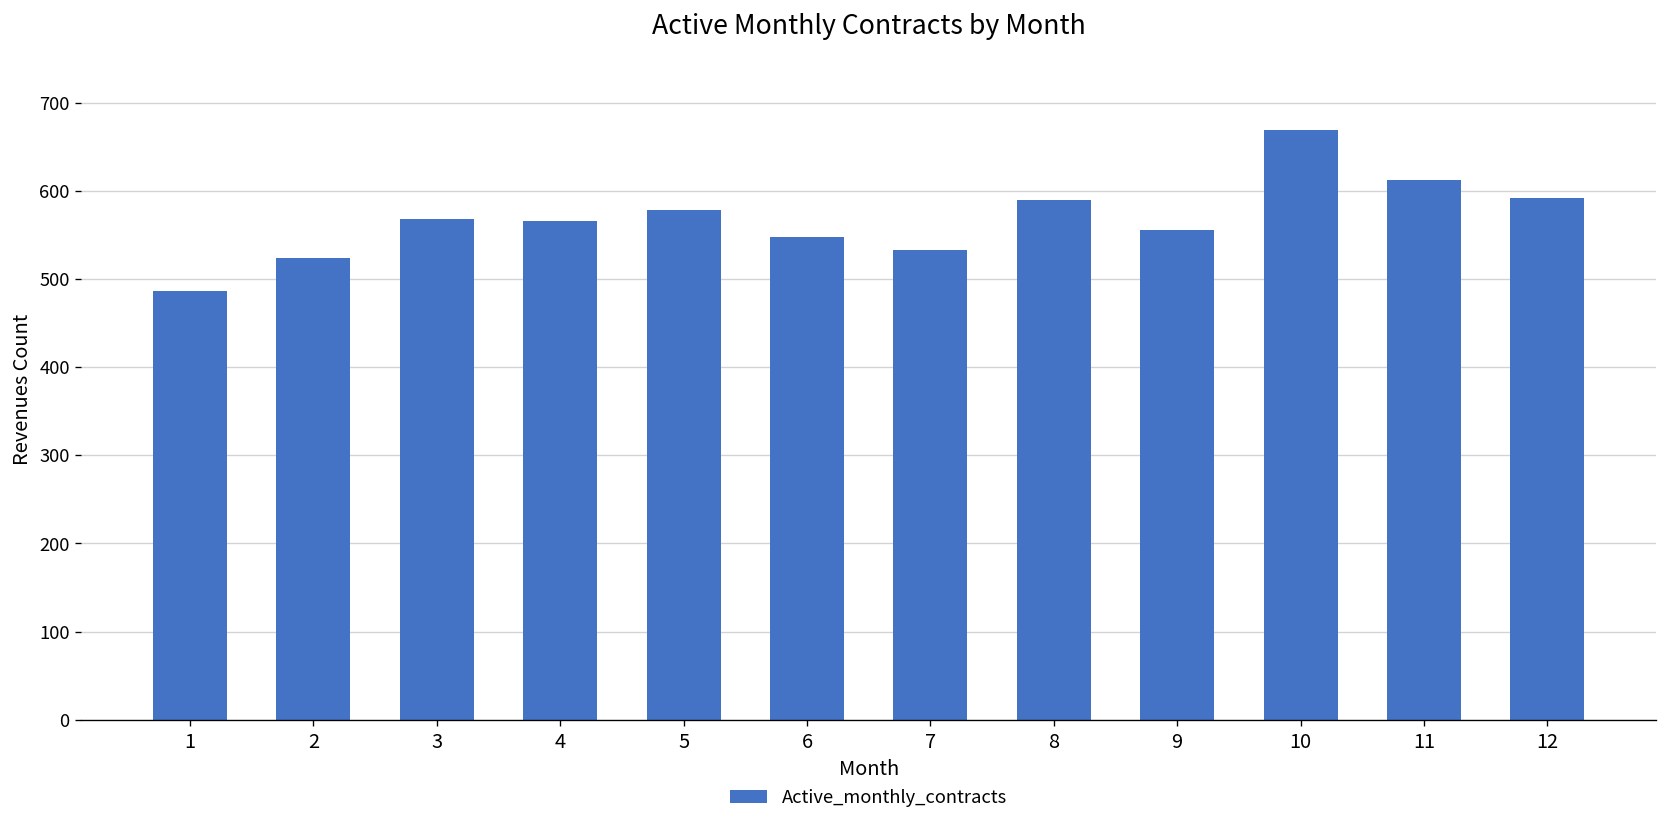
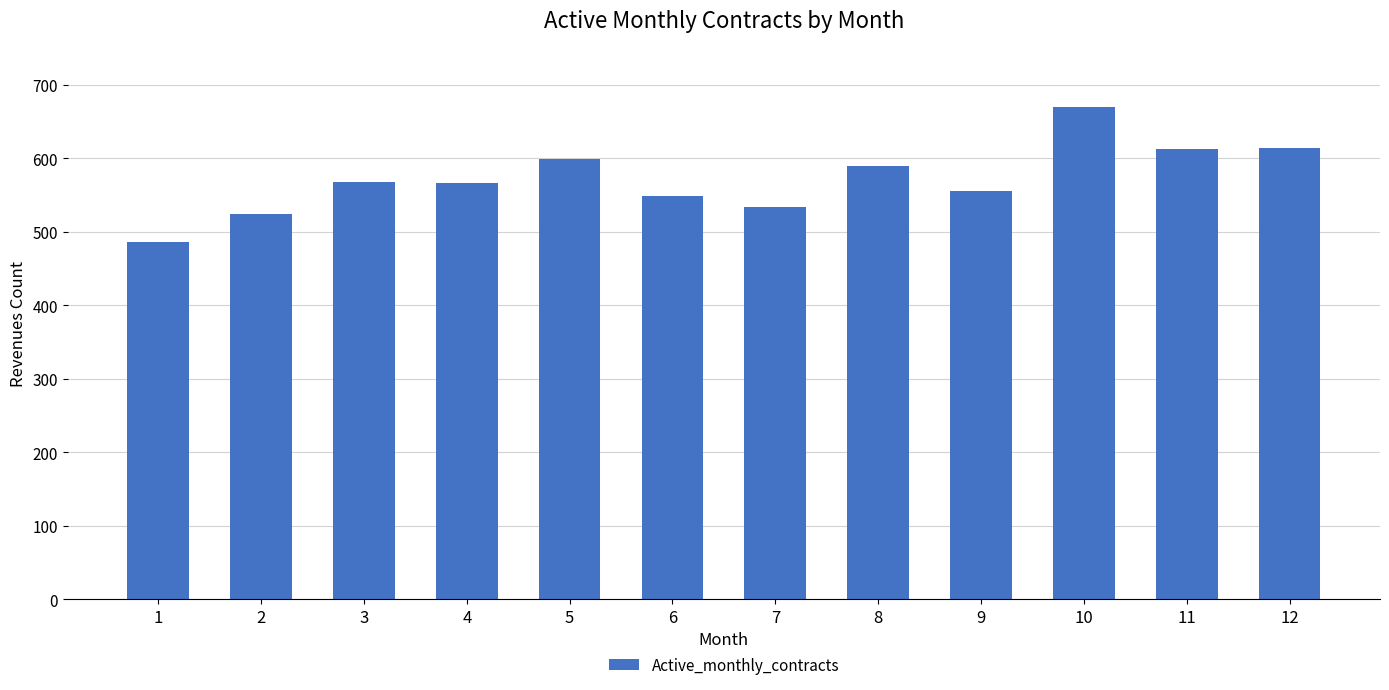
5: 580 -> 600
12: 590 -> 610
